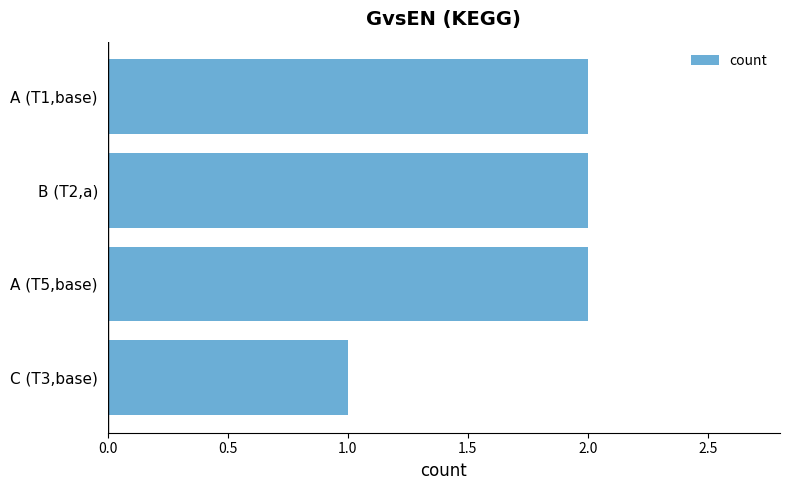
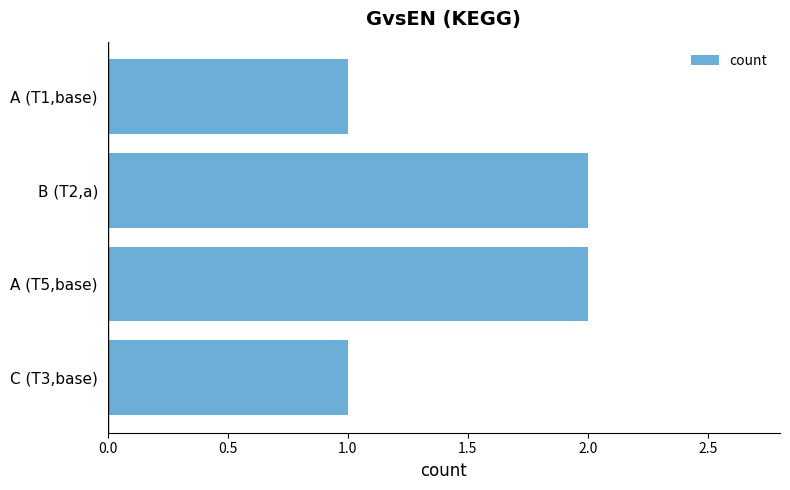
A (T1,base): 2 -> 1
